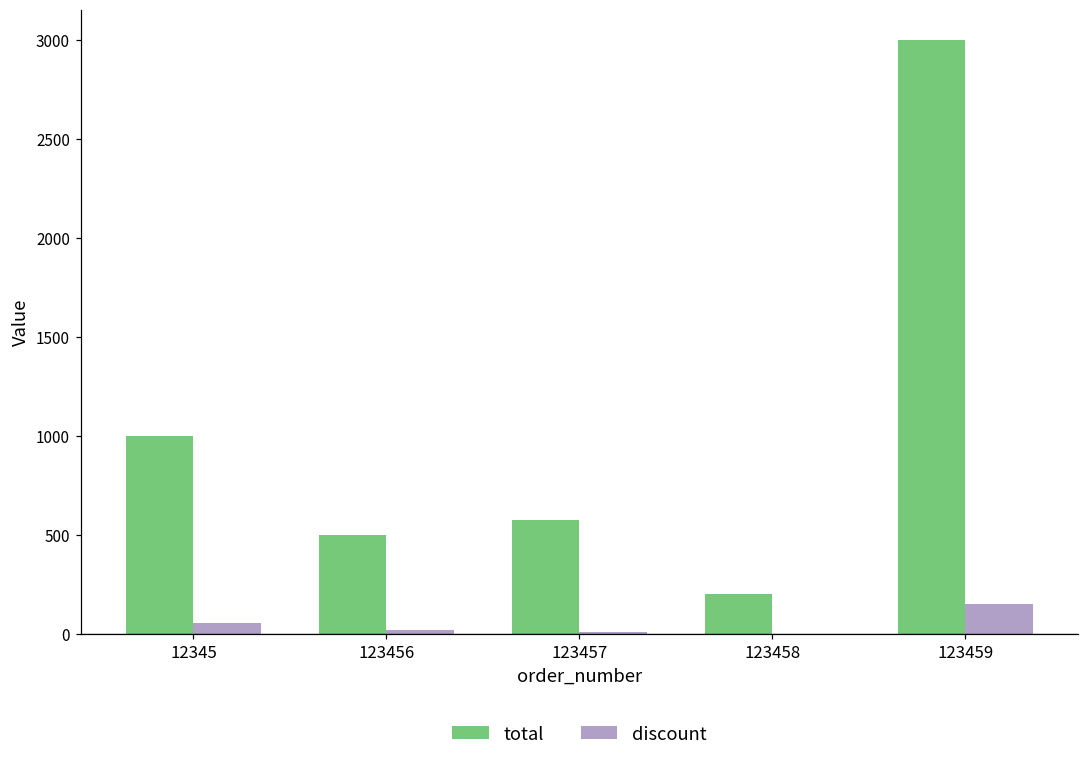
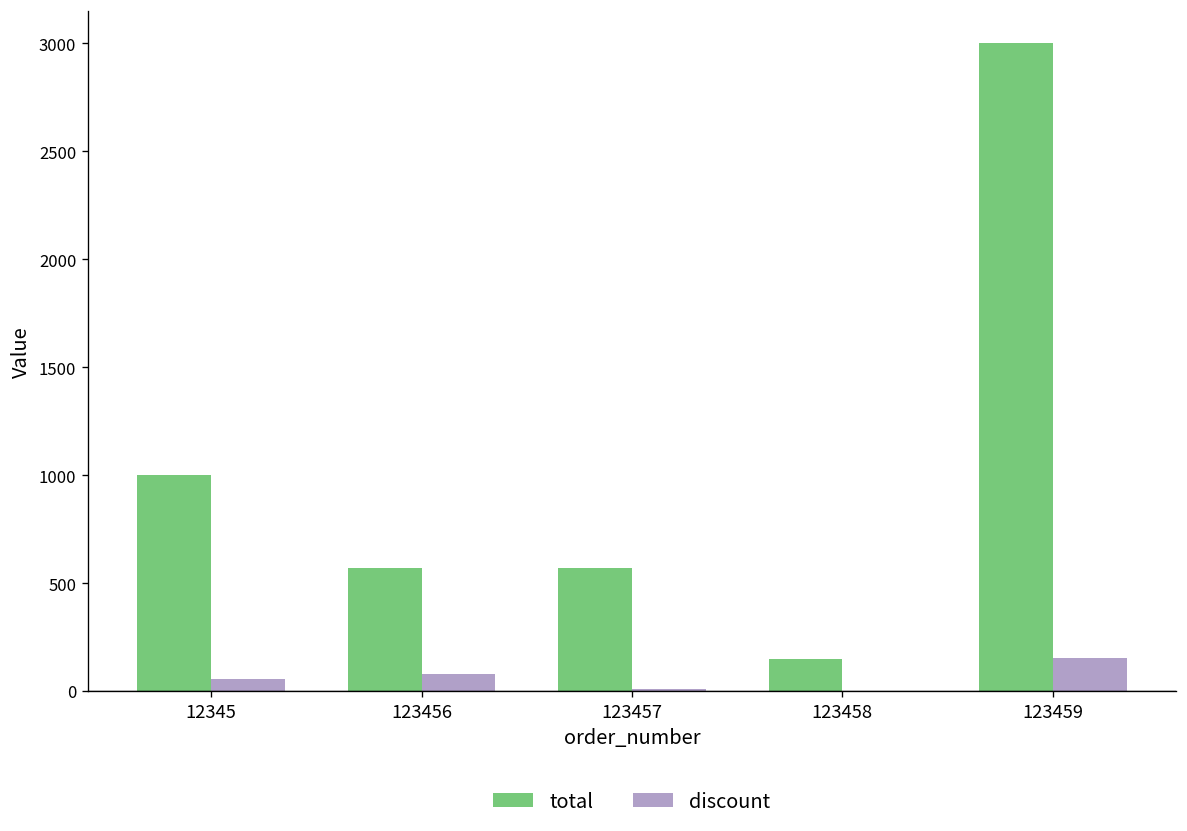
total, 123456: 500 -> 570
discount, 123456: 20 -> 80
total, 123458: 200 -> 150
